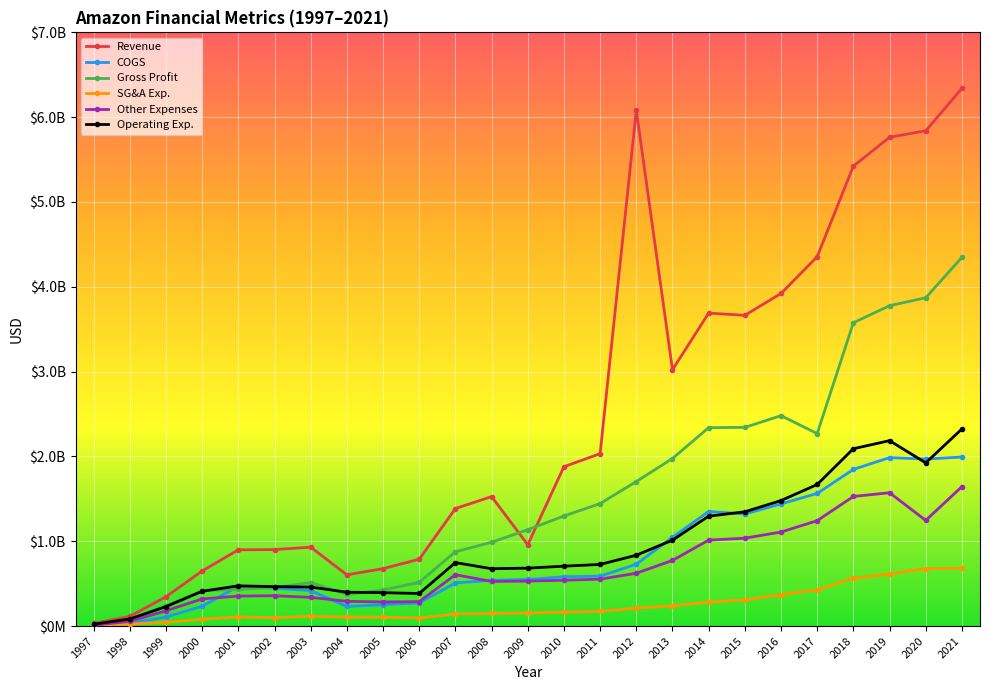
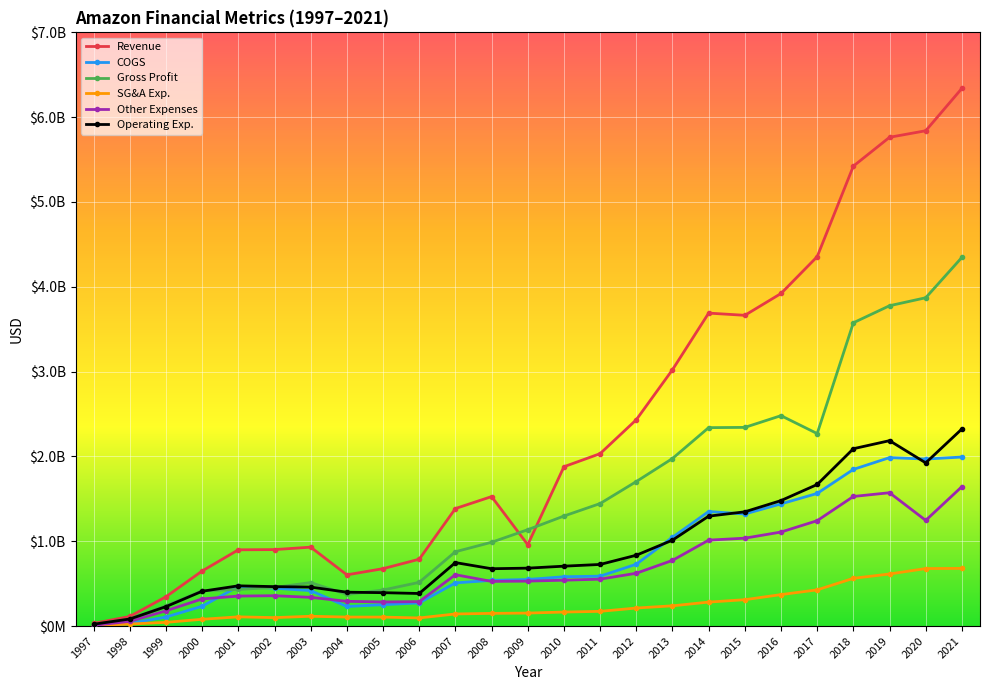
Revenue, 2012: $6100000000 -> $2400000000
